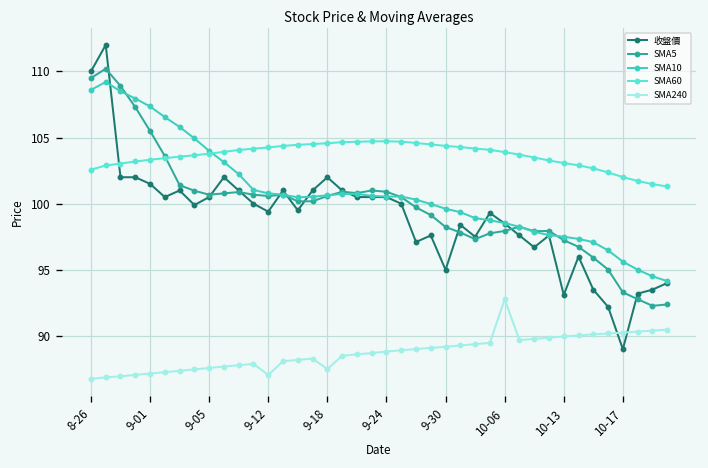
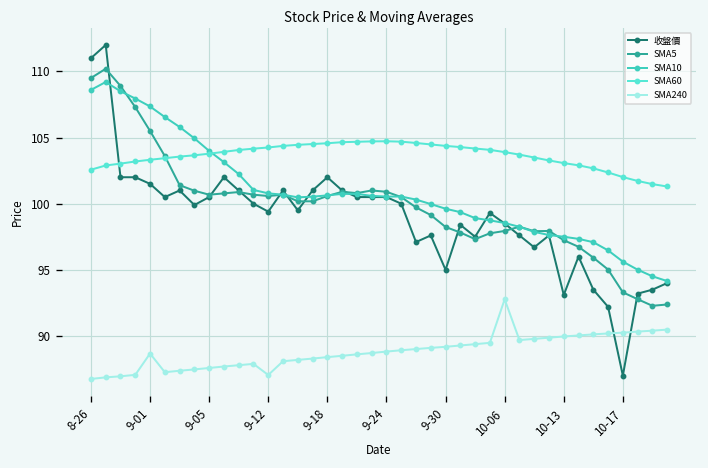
收盤價, 8-26: 110 -> 111
SMA240, 9-01: 87.2 -> 88.7
SMA240, 9-18: 87.5 -> 88.4
收盤價, 10-17: 89 -> 87
